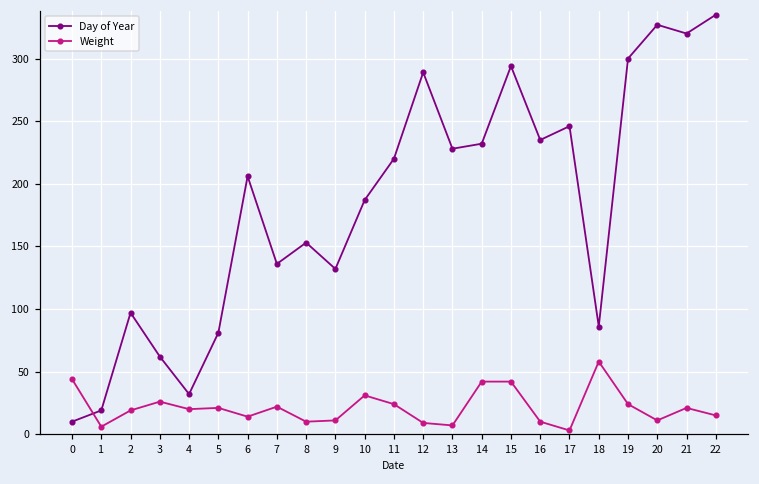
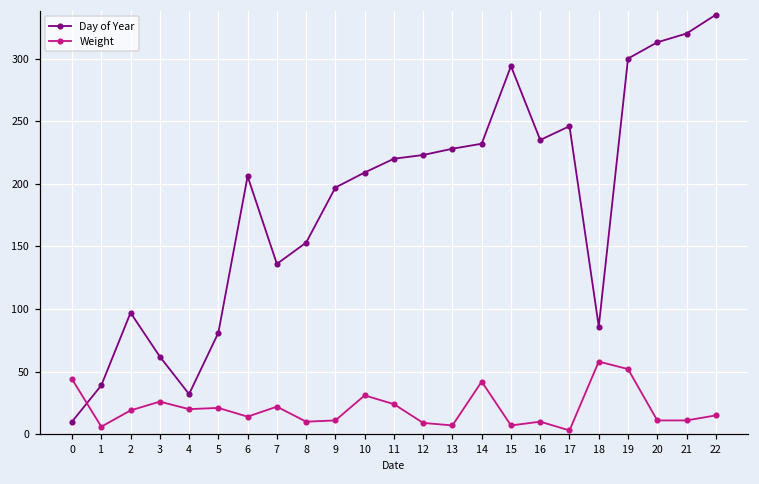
Day of Year, 1: 19 -> 39
Day of Year, 9: 132 -> 197
Day of Year, 10: 187 -> 209
Day of Year, 12: 289 -> 223
Weight, 15: 42 -> 7
Weight, 19: 24 -> 52
Day of Year, 20: 327 -> 313
Weight, 21: 21 -> 11
